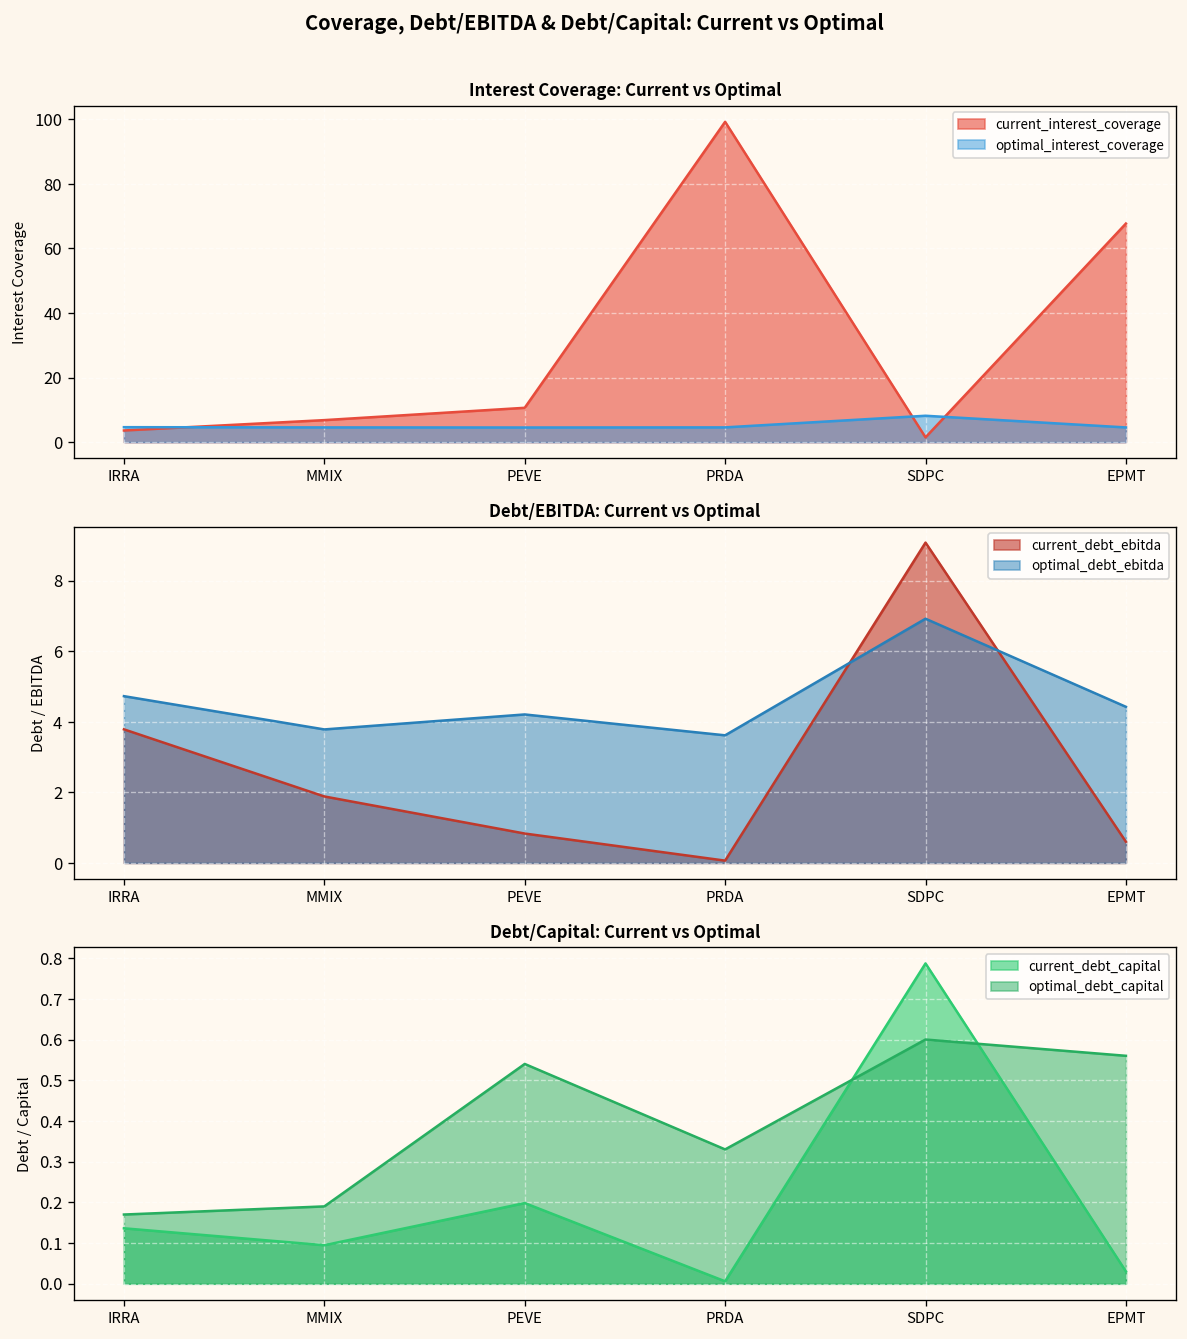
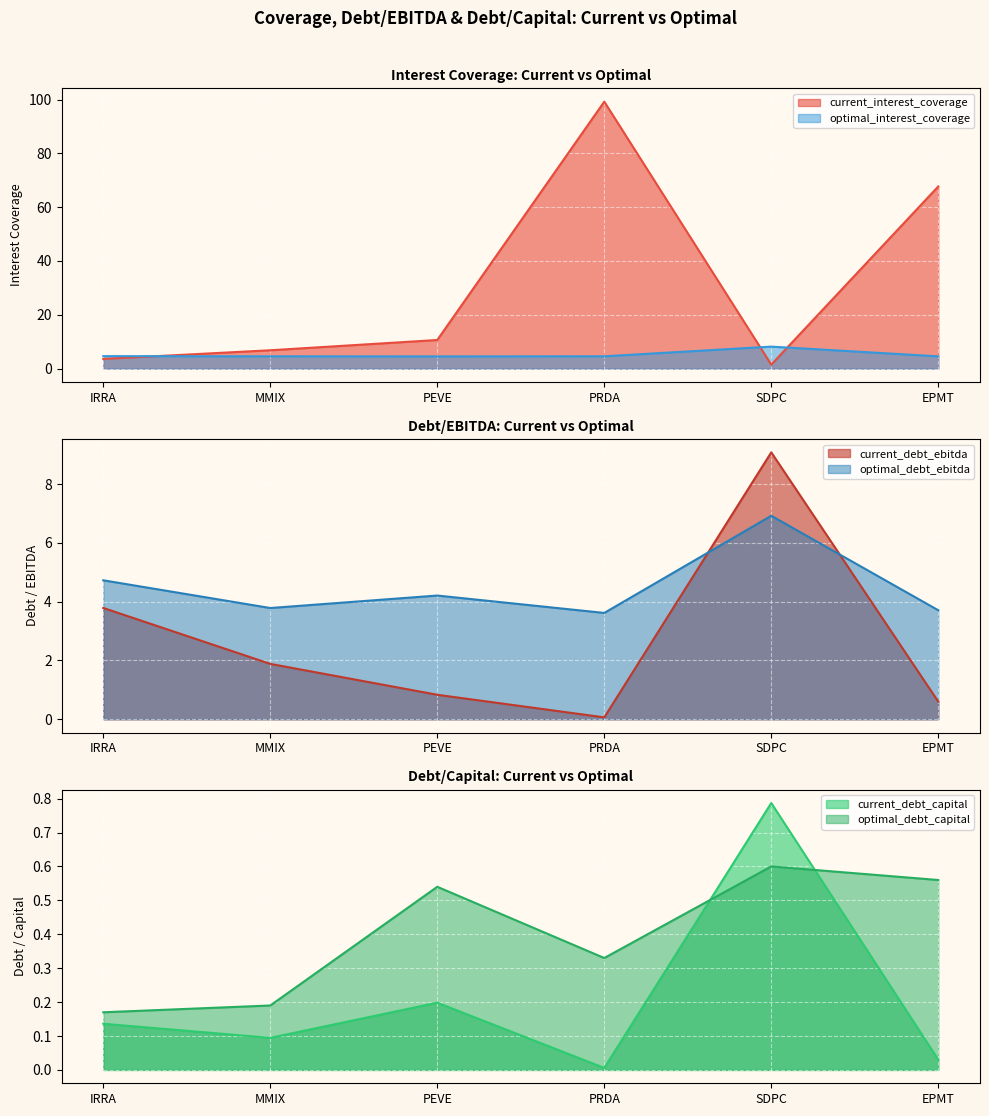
Debt/EBITDA: Current vs Optimal, optimal_debt_ebitda, EPMT: 4.4 -> 3.7
